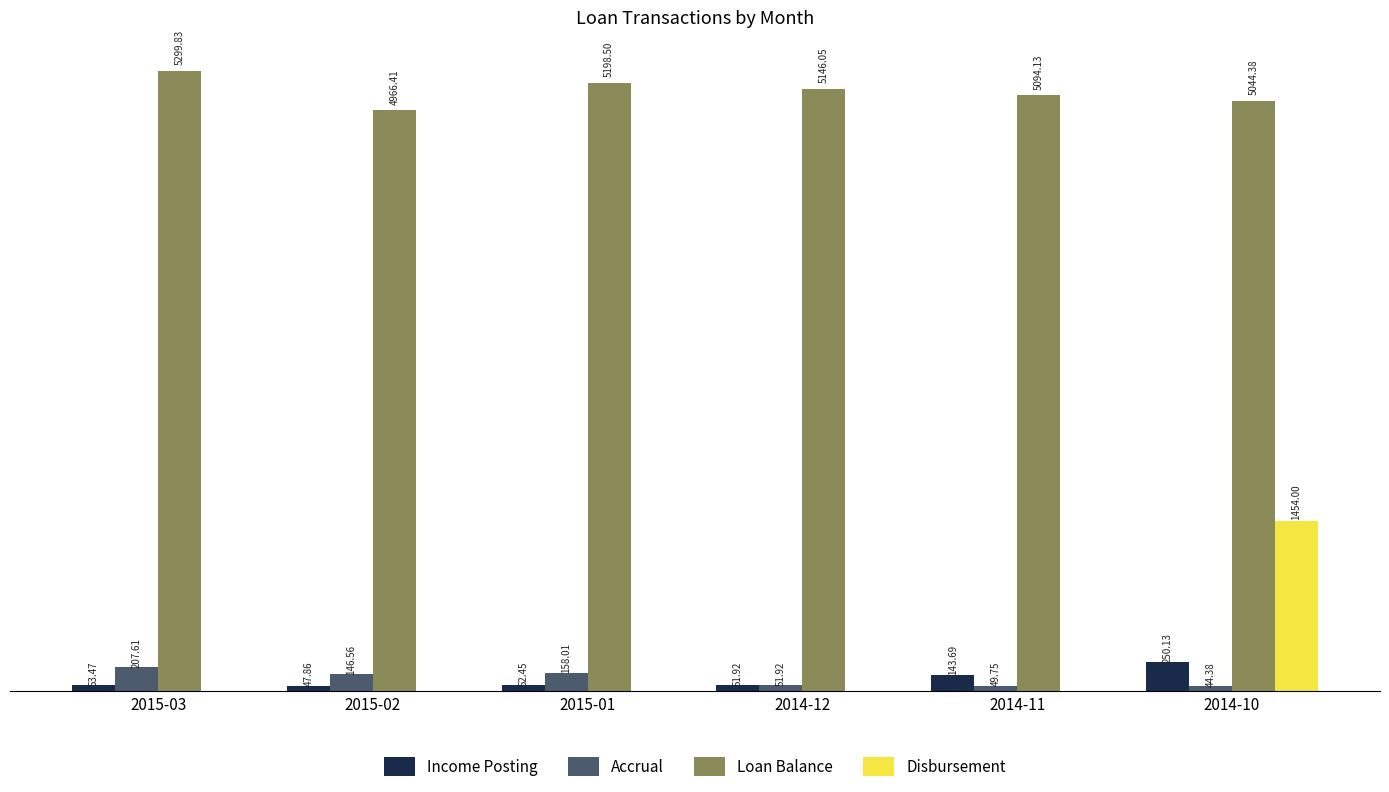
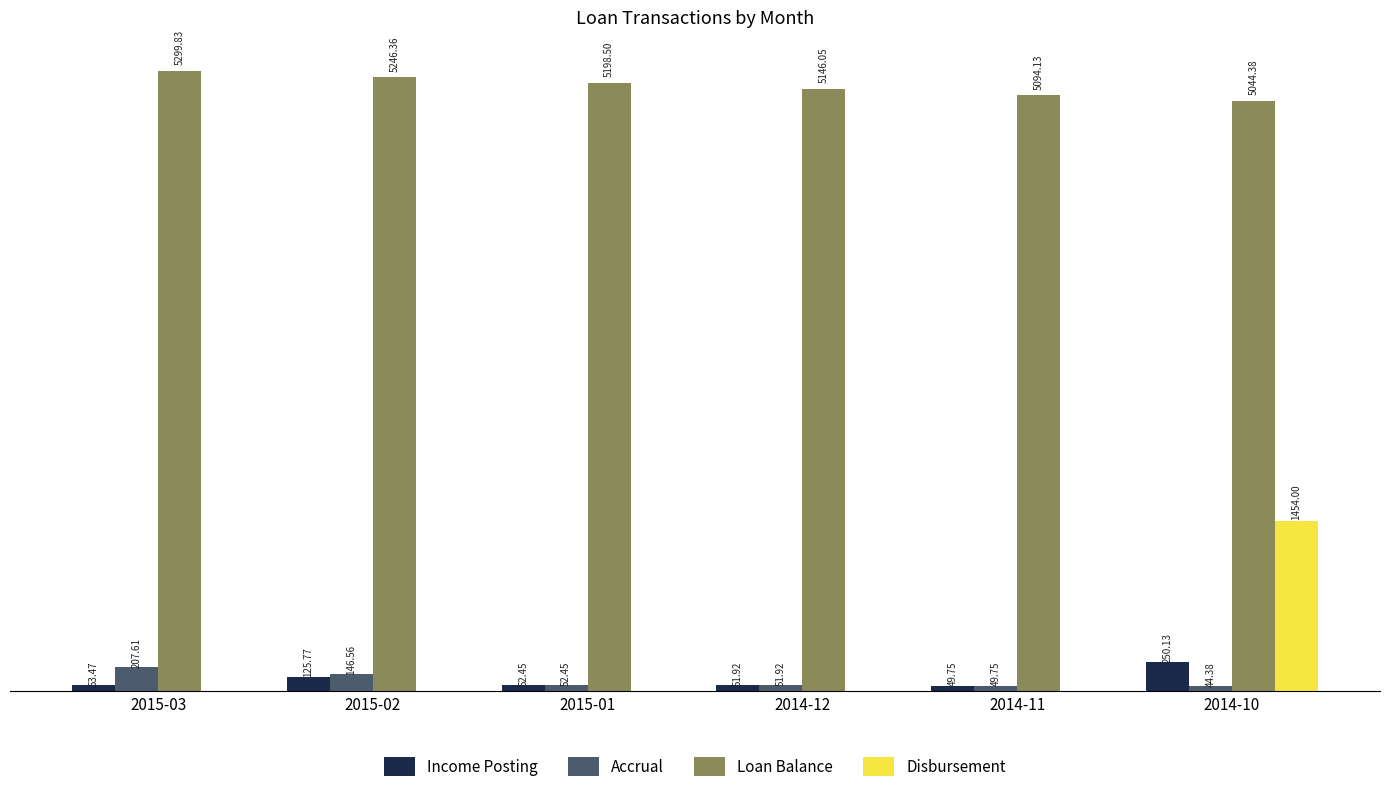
Income Posting, 2015-02: 47.86 -> 125.77
Loan Balance, 2015-02: 4966.41 -> 5246.36
Accrual, 2015-01: 158.01 -> 52.45
Income Posting, 2014-11: 143.69 -> 49.75
